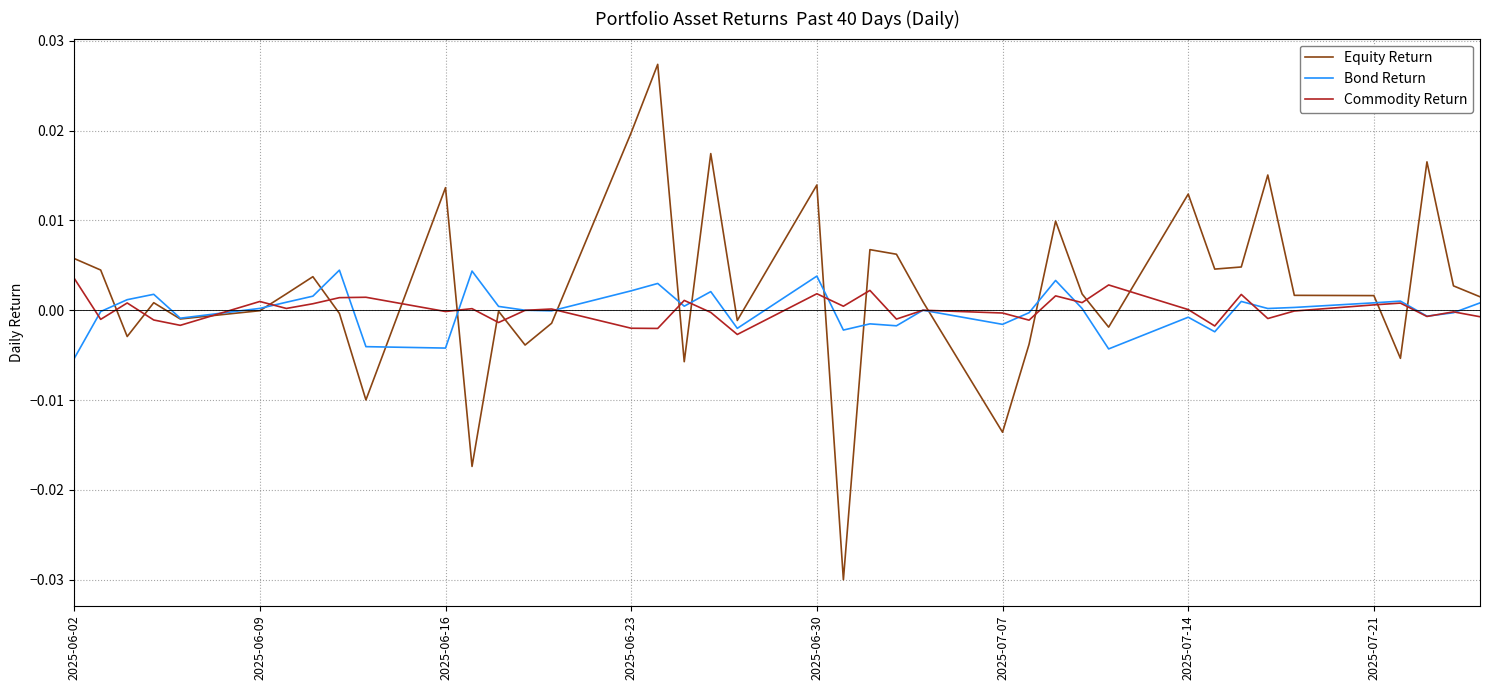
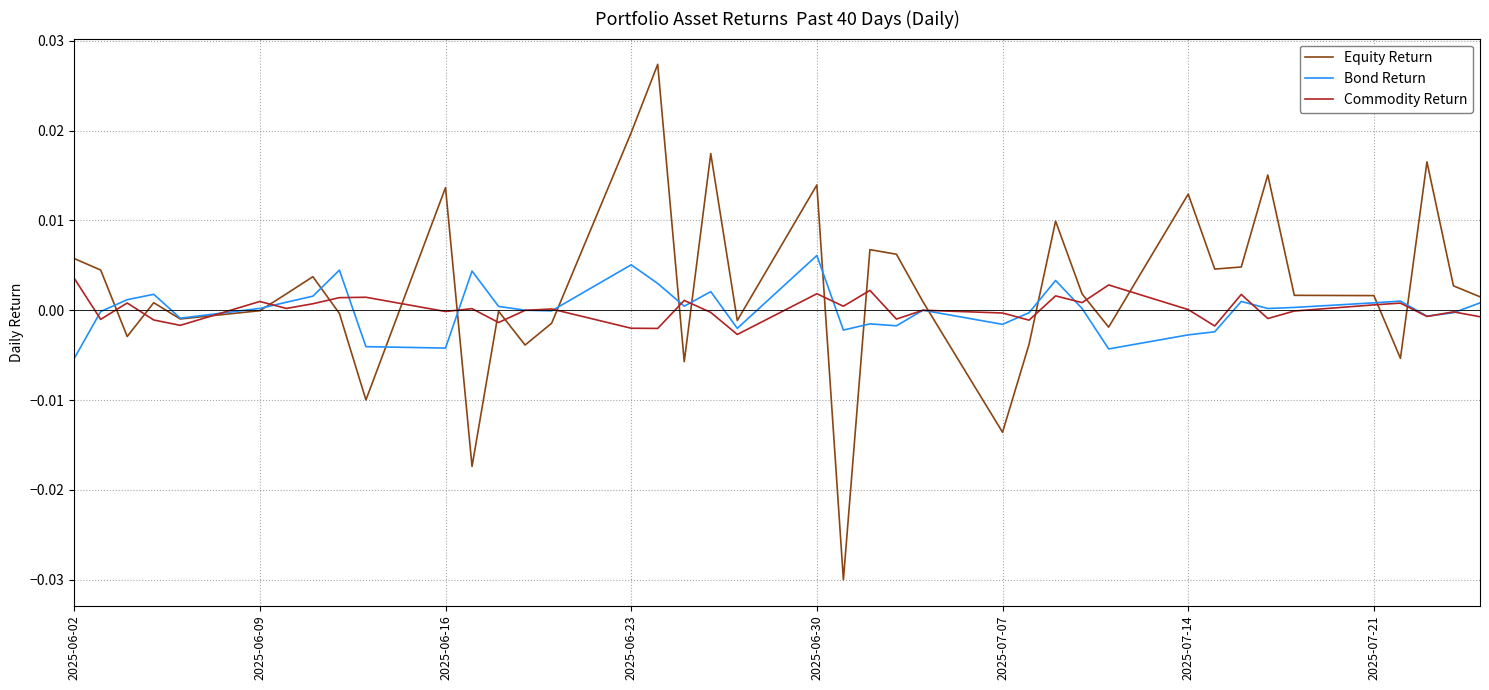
Bond Return, 2025-06-23: 0.002 -> 0.005
Bond Return, 2025-06-30: 0.004 -> 0.006
Bond Return, 2025-07-14: -0.001 -> -0.003
